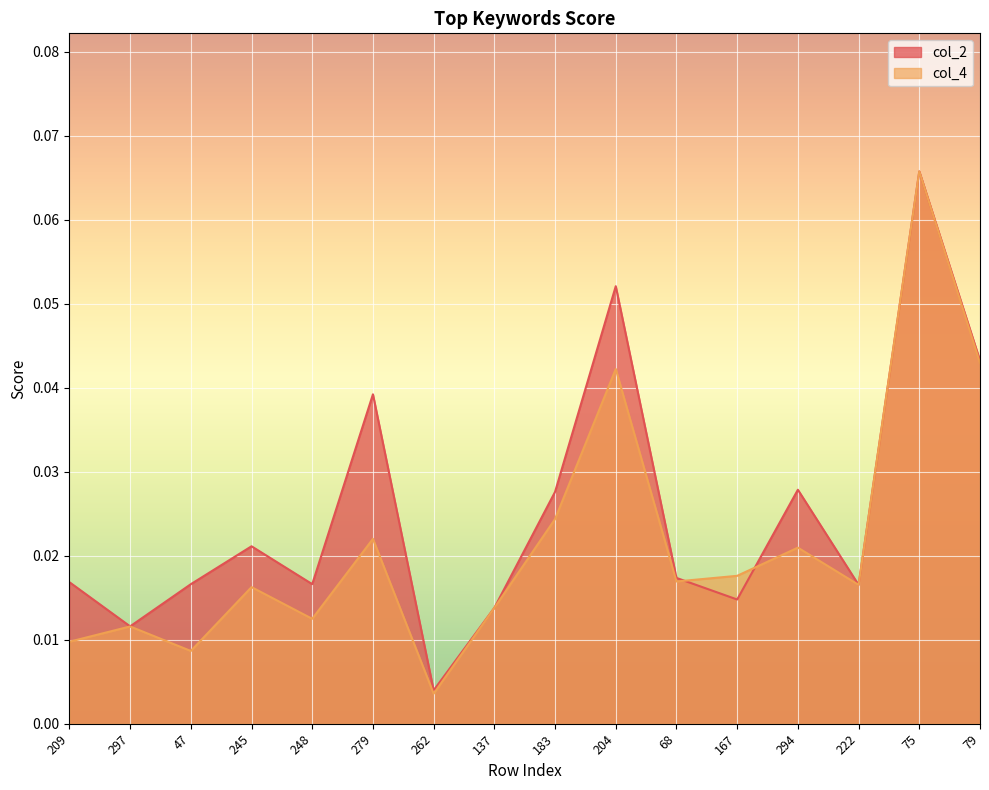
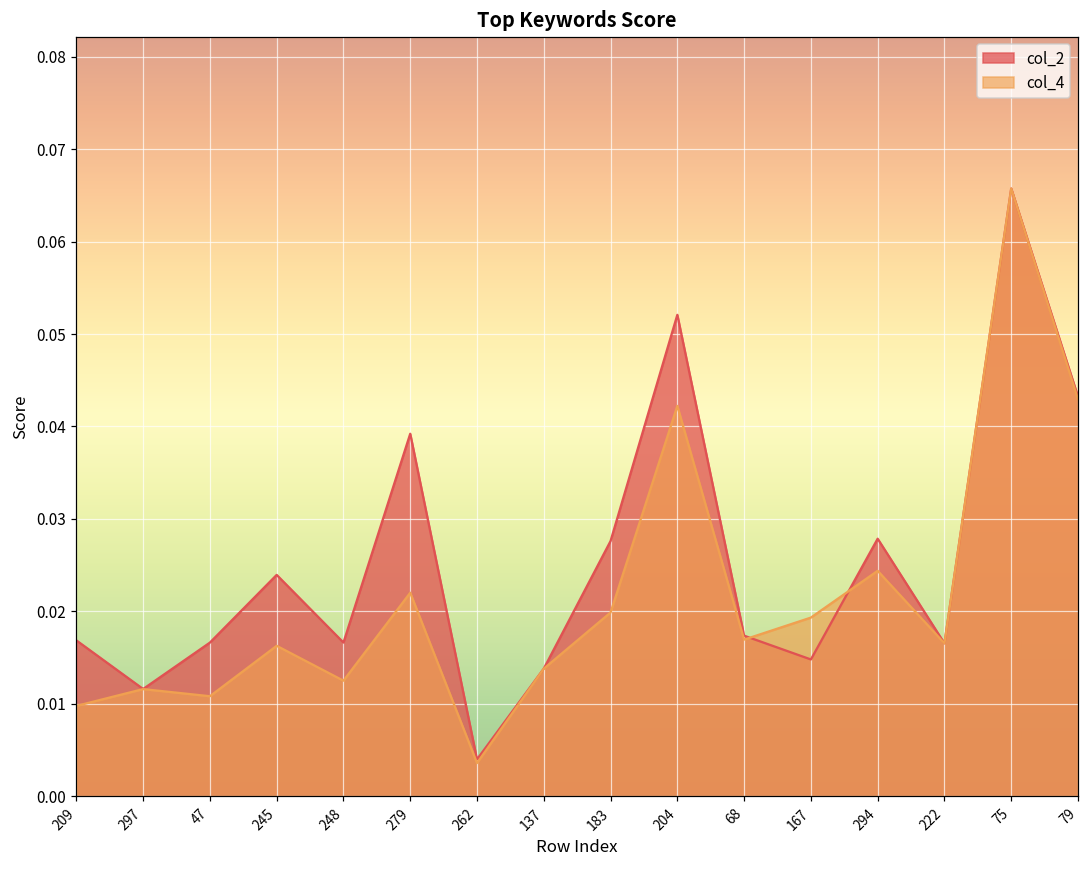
col_4, 47: 0.009 -> 0.011
col_2, 245: 0.021 -> 0.024
col_4, 183: 0.024 -> 0.020
col_4, 167: 0.018 -> 0.019
col_4, 294: 0.021 -> 0.024
